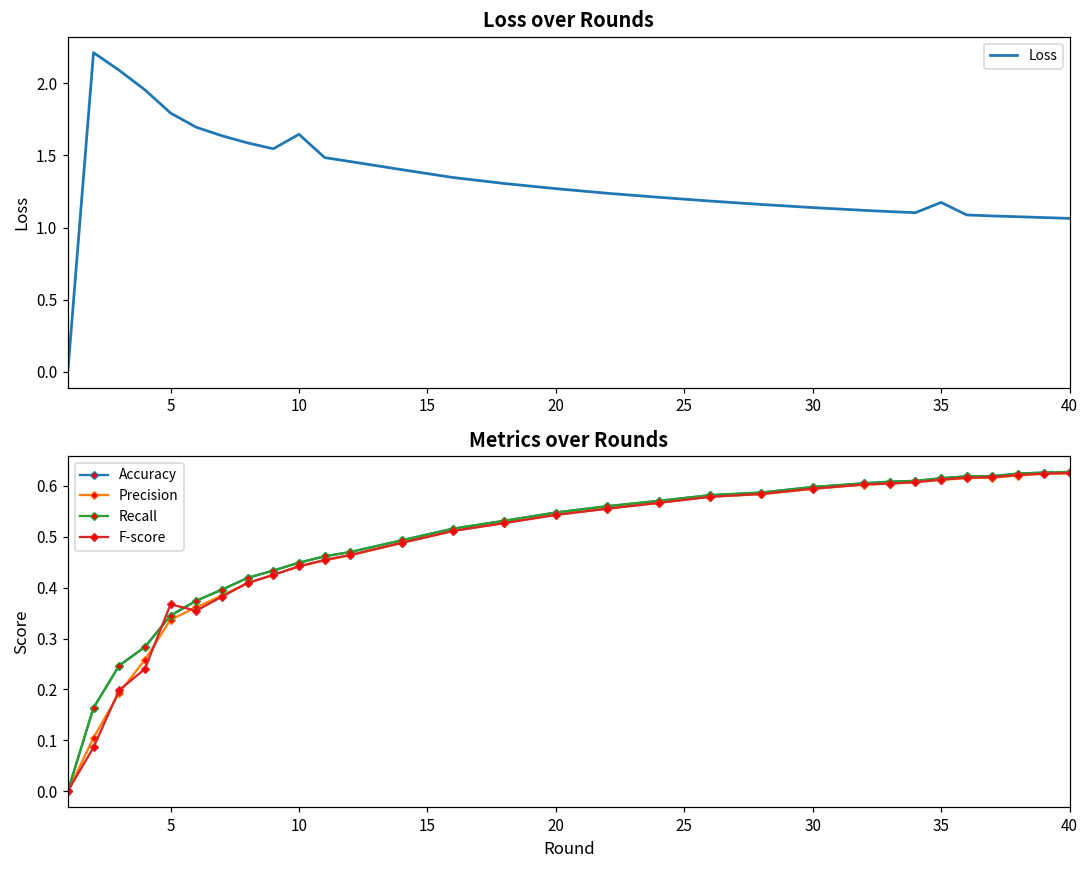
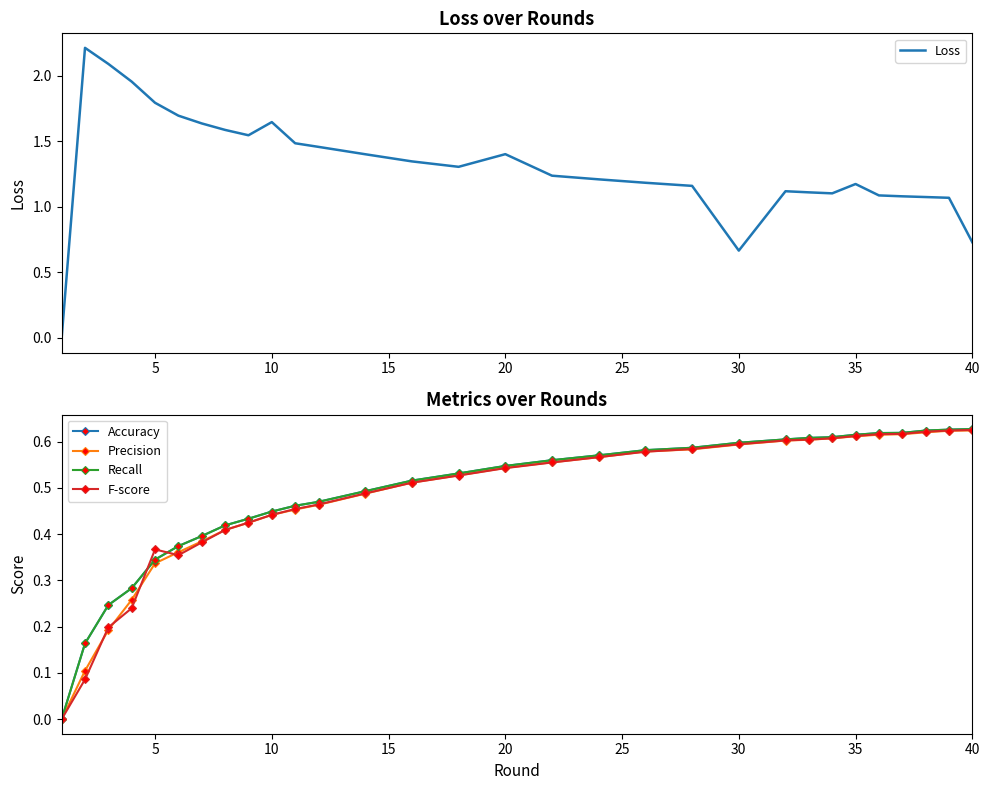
Loss over Rounds, 20: 1.27 -> 1.40
Loss over Rounds, 30: 1.14 -> 0.67
Loss over Rounds, 40: 1.06 -> 0.73
